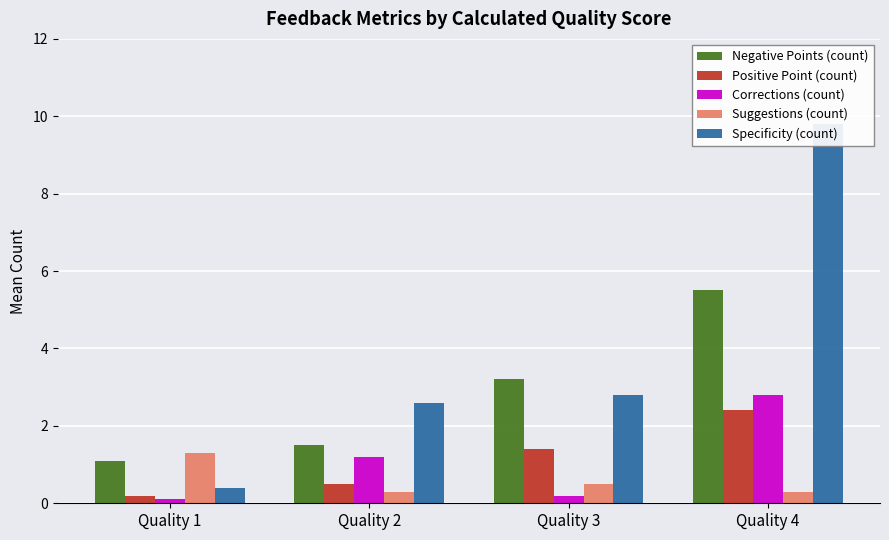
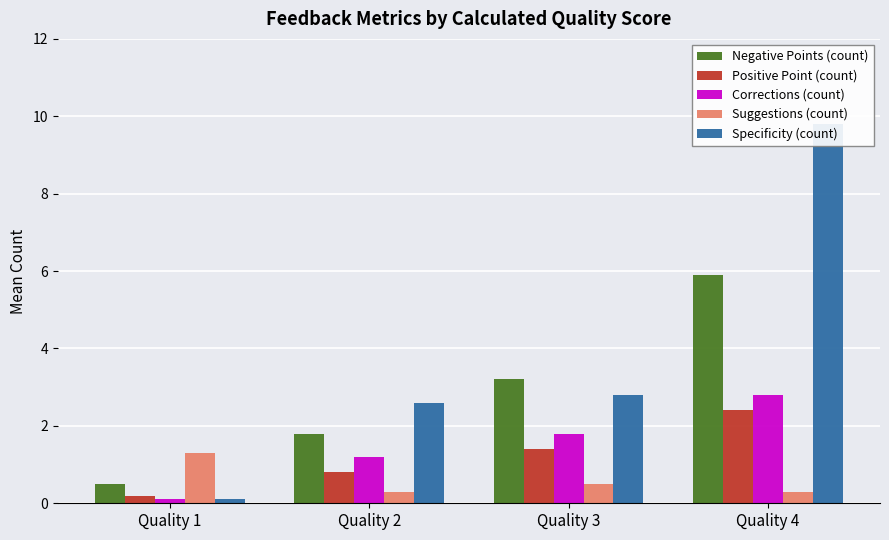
Negative Points (count), Quality 1: 1.1 -> 0.5
Specificity (count), Quality 1: 0.4 -> 0.1
Negative Points (count), Quality 2: 1.5 -> 1.8
Positive Point (count), Quality 2: 0.5 -> 0.8
Corrections (count), Quality 3: 0.2 -> 1.8
Negative Points (count), Quality 4: 5.5 -> 5.9
